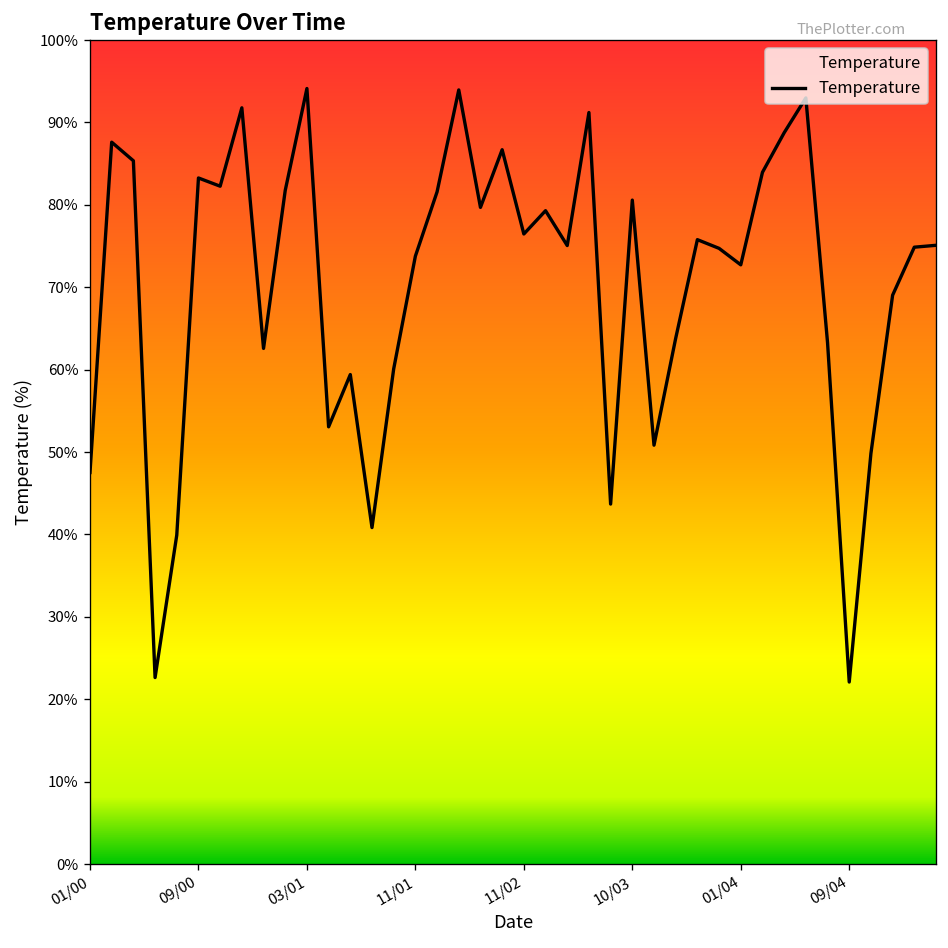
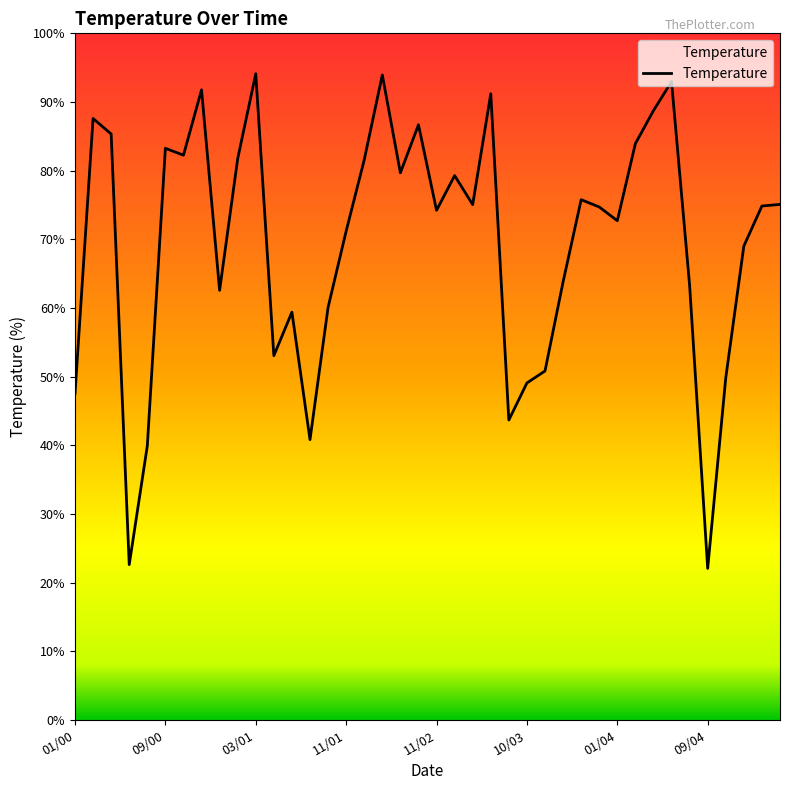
11/01: 74% -> 71%
11/02: 76% -> 74%
10/03: 81% -> 49%
